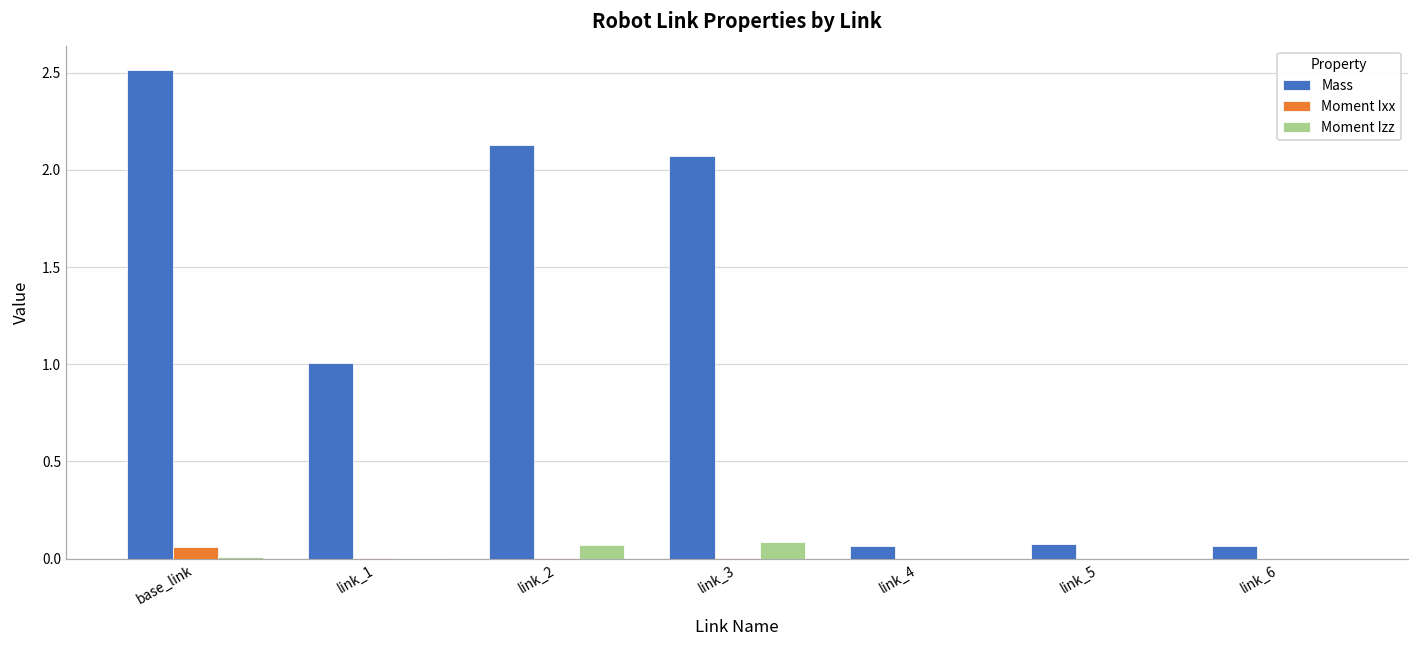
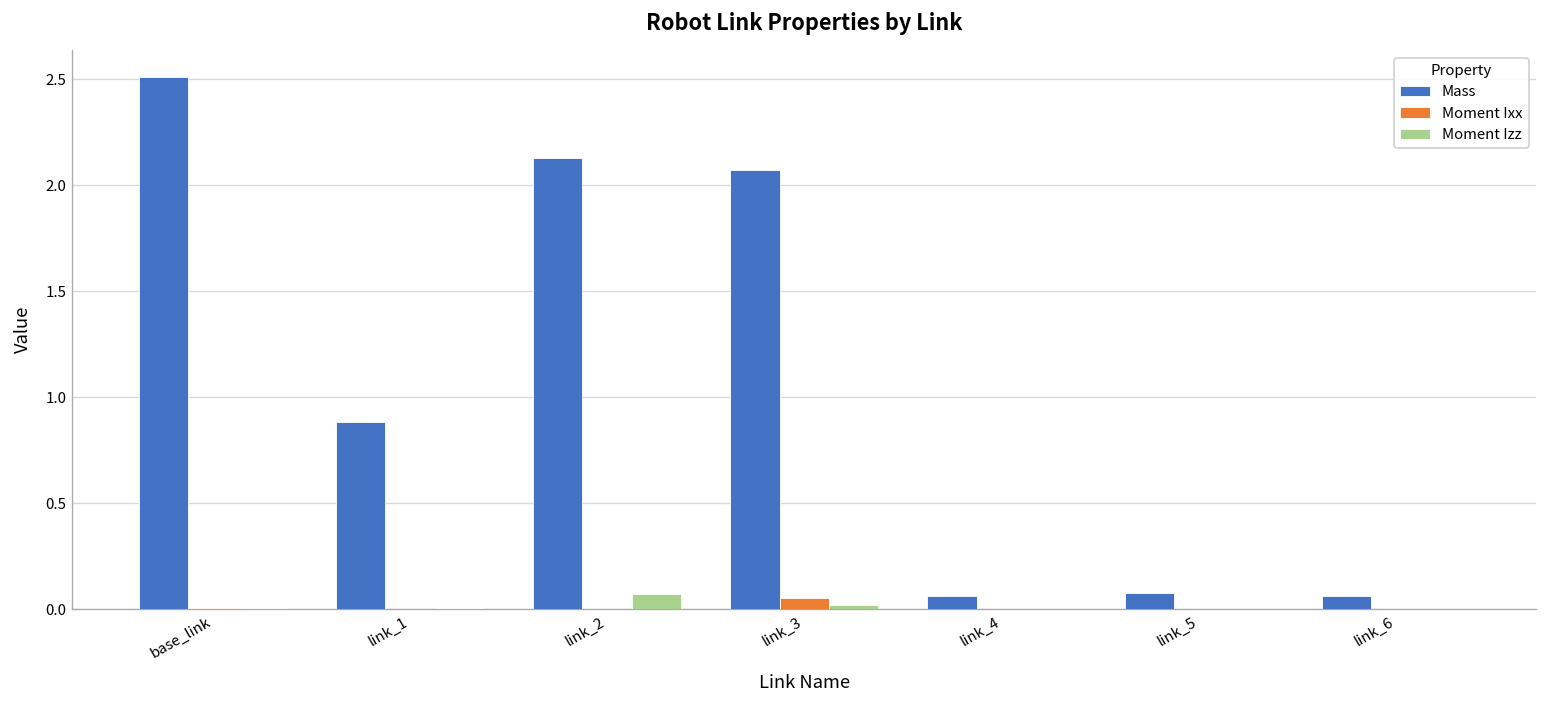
Moment Ixx, base_link: 0.06 -> 0.01
Mass, link_1: 1.01 -> 0.89
Moment Ixx, link_3: 0.00 -> 0.06
Moment Izz, link_3: 0.08 -> 0.02
